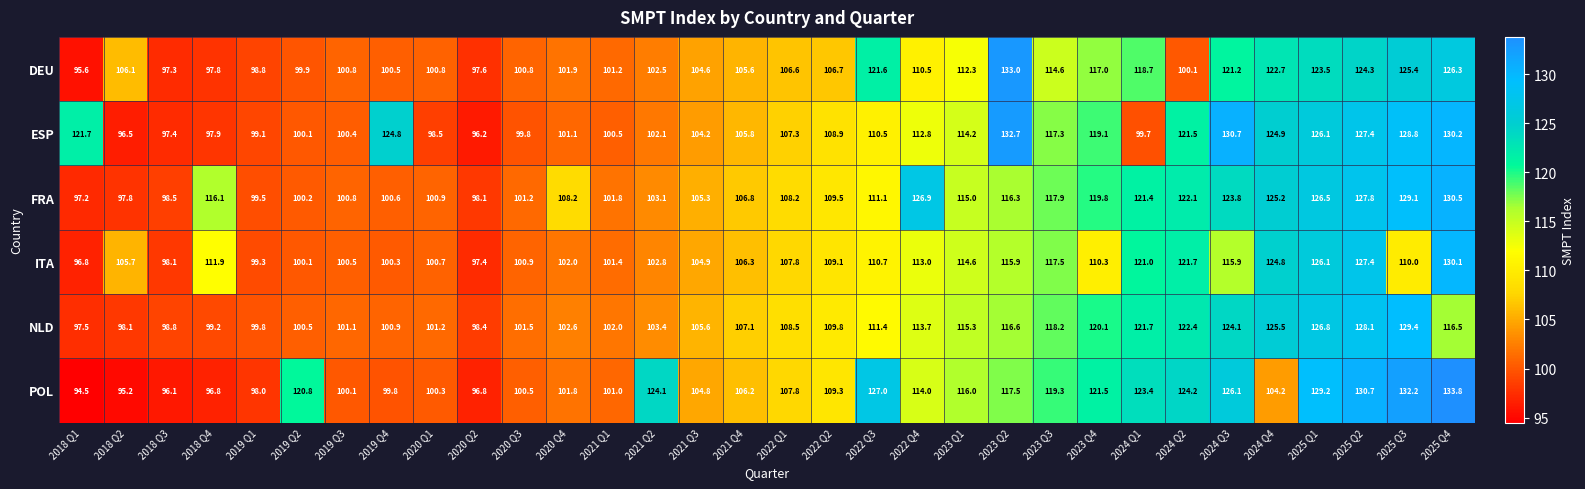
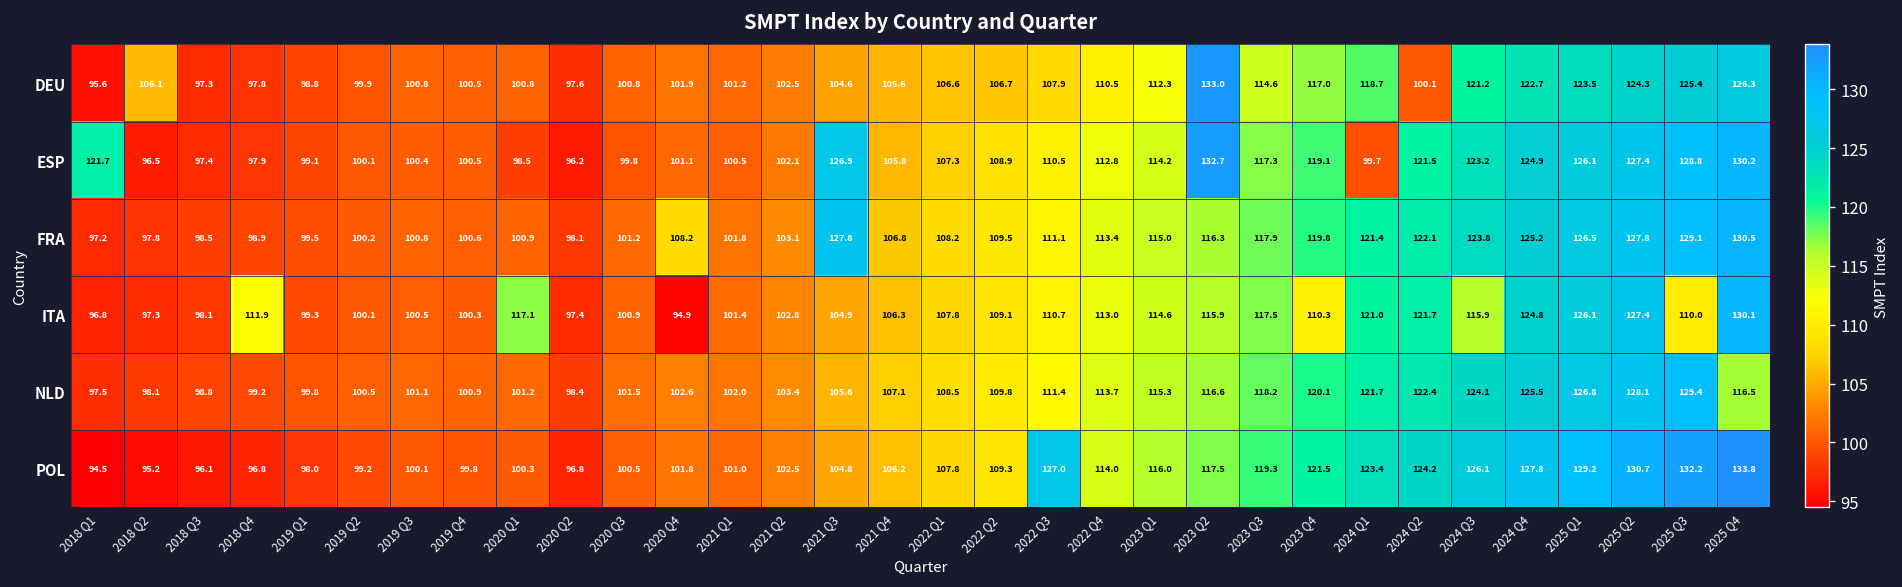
DEU, 2022 Q3: 121.6 -> 107.9
ESP, 2019 Q4: 124.8 -> 100.5
ESP, 2021 Q3: 104.2 -> 126.9
ESP, 2024 Q3: 130.7 -> 123.2
FRA, 2018 Q4: 116.1 -> 98.9
FRA, 2021 Q3: 105.3 -> 127.8
FRA, 2022 Q4: 126.9 -> 113.4
ITA, 2018 Q2: 105.7 -> 97.3
ITA, 2020 Q1: 100.7 -> 117.1
ITA, 2020 Q4: 102.0 -> 94.9
POL, 2019 Q2: 120.8 -> 99.2
POL, 2021 Q2: 124.1 -> 102.5
POL, 2024 Q4: 104.2 -> 127.8
